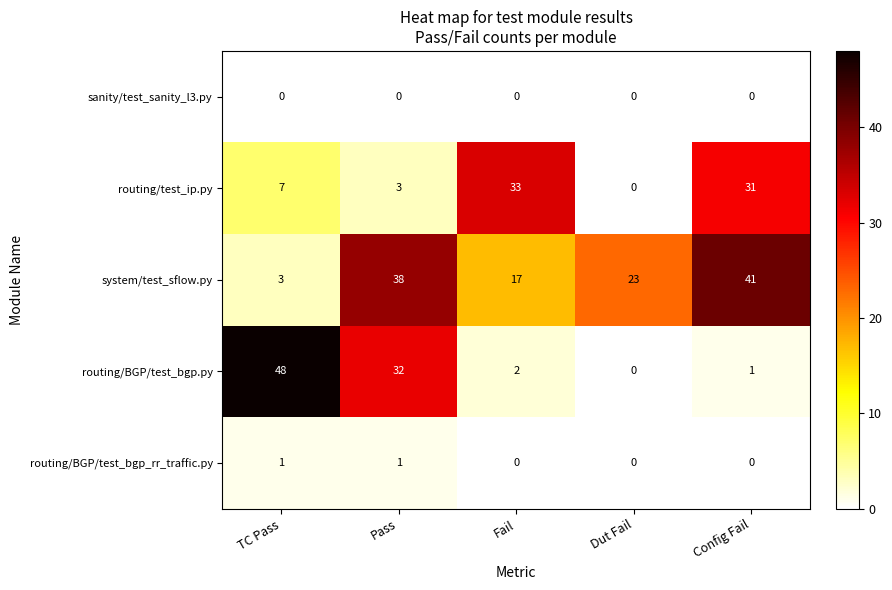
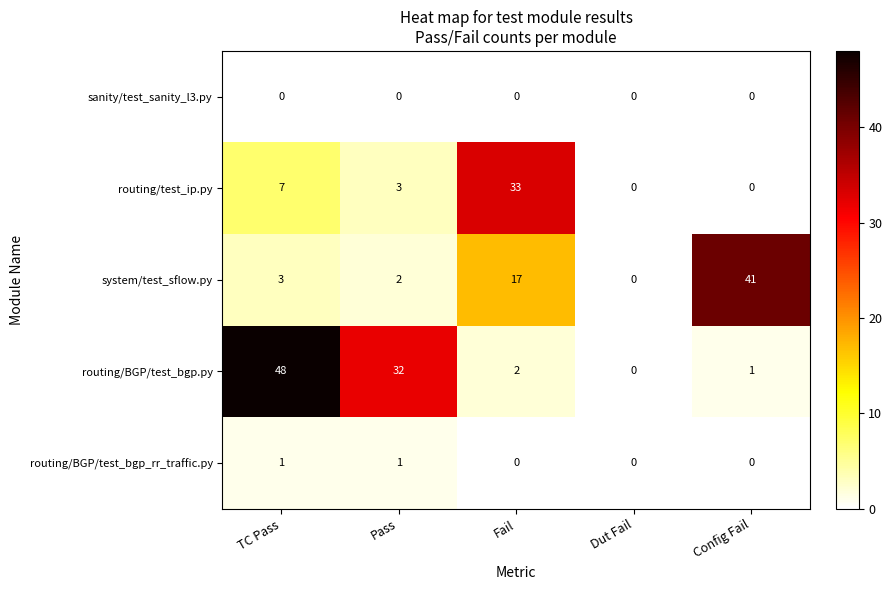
routing/test_ip.py, Config Fail: 31 -> 0
system/test_sflow.py, Pass: 38 -> 2
system/test_sflow.py, Dut Fail: 23 -> 0
